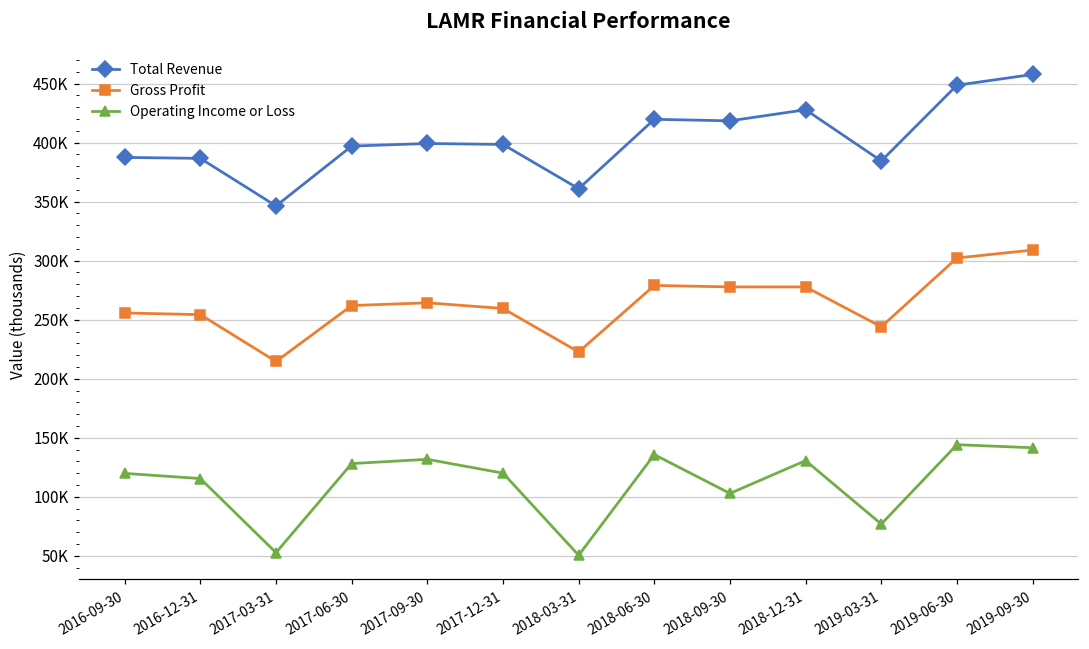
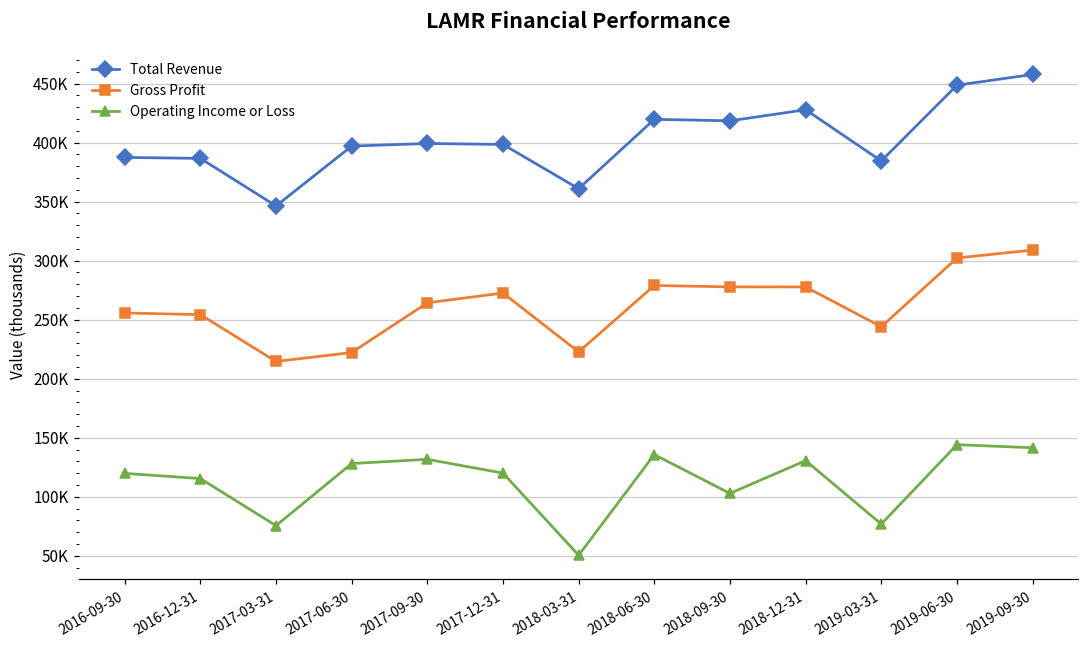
Operating Income or Loss, 2017-03-31: 53000 -> 76000
Gross Profit, 2017-06-30: 262000 -> 222000
Gross Profit, 2017-12-31: 260000 -> 273000
